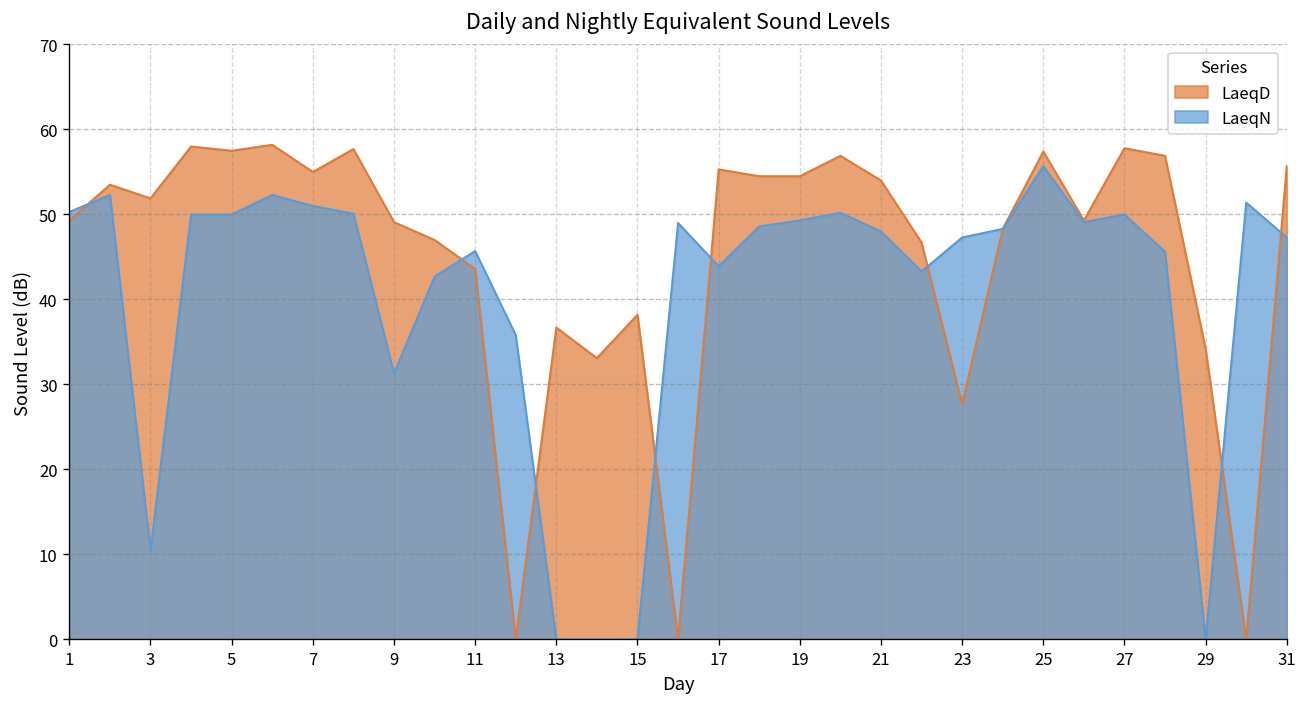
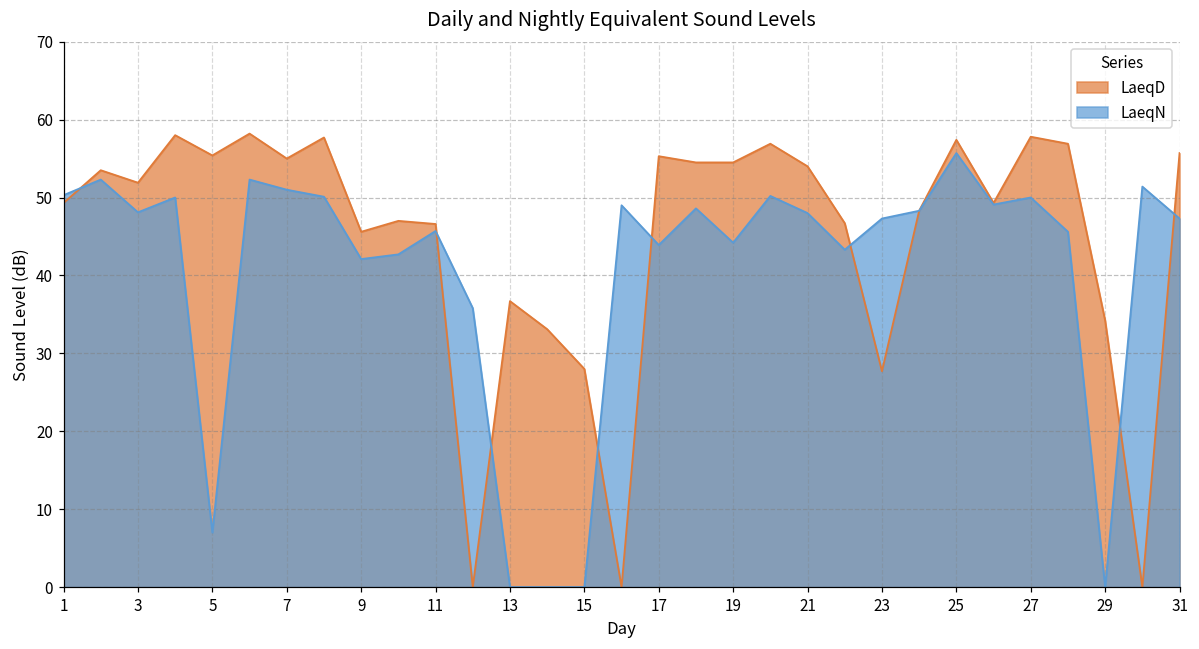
LaeqN, 3: 11 -> 48
LaeqD, 5: 58 -> 55
LaeqN, 5: 50 -> 7
LaeqD, 9: 49 -> 46
LaeqN, 9: 31 -> 42
LaeqD, 11: 44 -> 47
LaeqD, 15: 38 -> 28
LaeqN, 19: 49 -> 44
